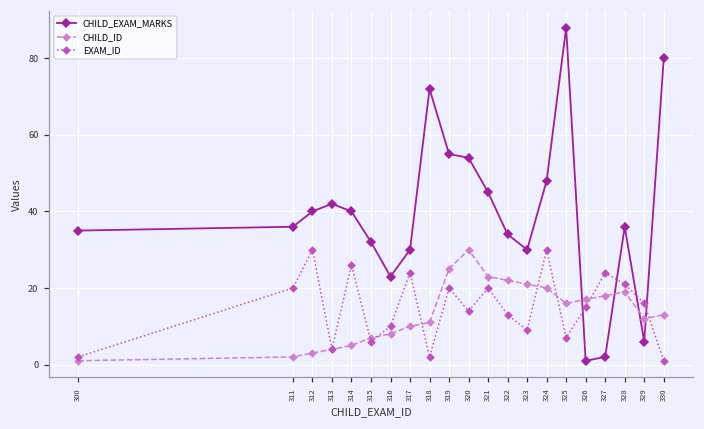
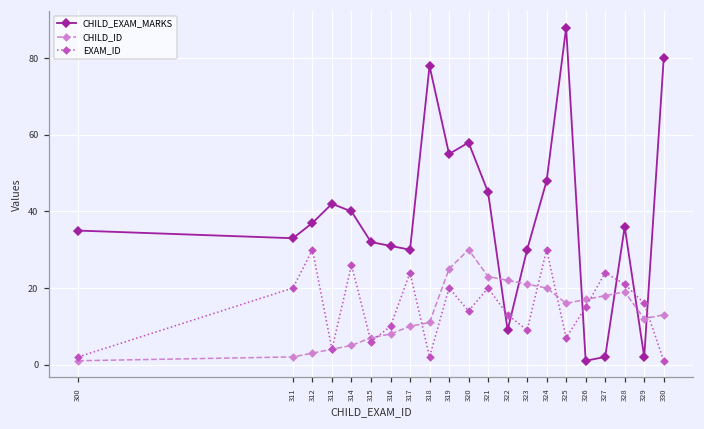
CHILD_EXAM_MARKS, 311: 36 -> 33
CHILD_EXAM_MARKS, 312: 40 -> 37
CHILD_EXAM_MARKS, 316: 23 -> 31
CHILD_EXAM_MARKS, 318: 72 -> 78
CHILD_EXAM_MARKS, 320: 54 -> 58
CHILD_EXAM_MARKS, 322: 34 -> 9
CHILD_EXAM_MARKS, 329: 6 -> 2
